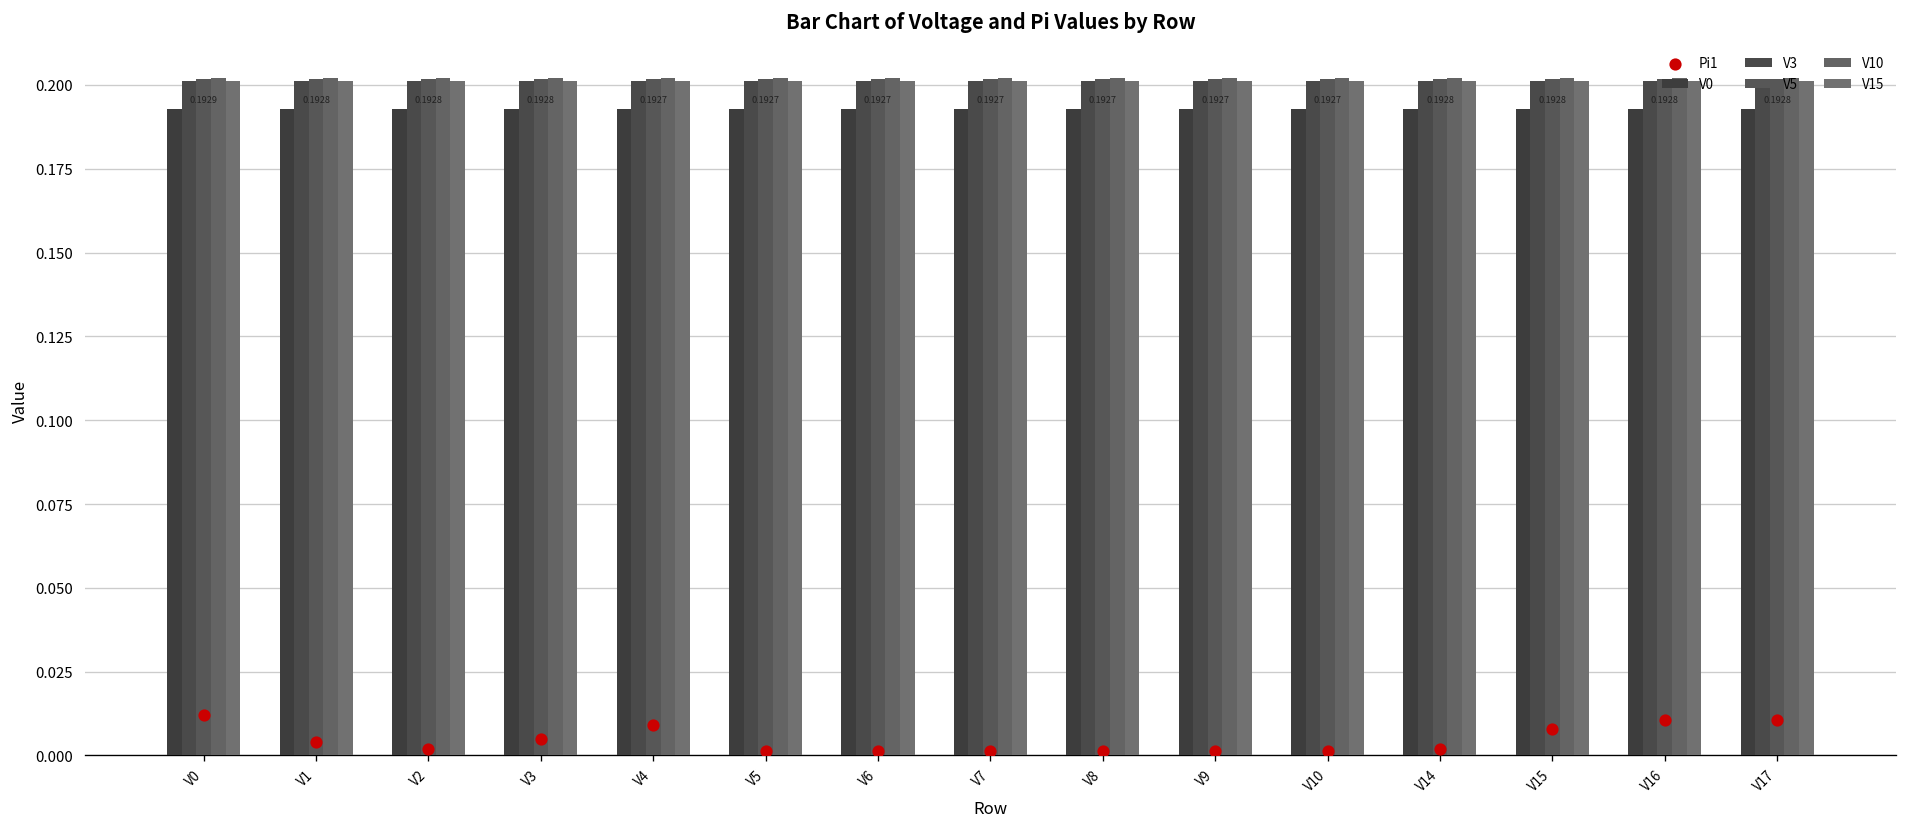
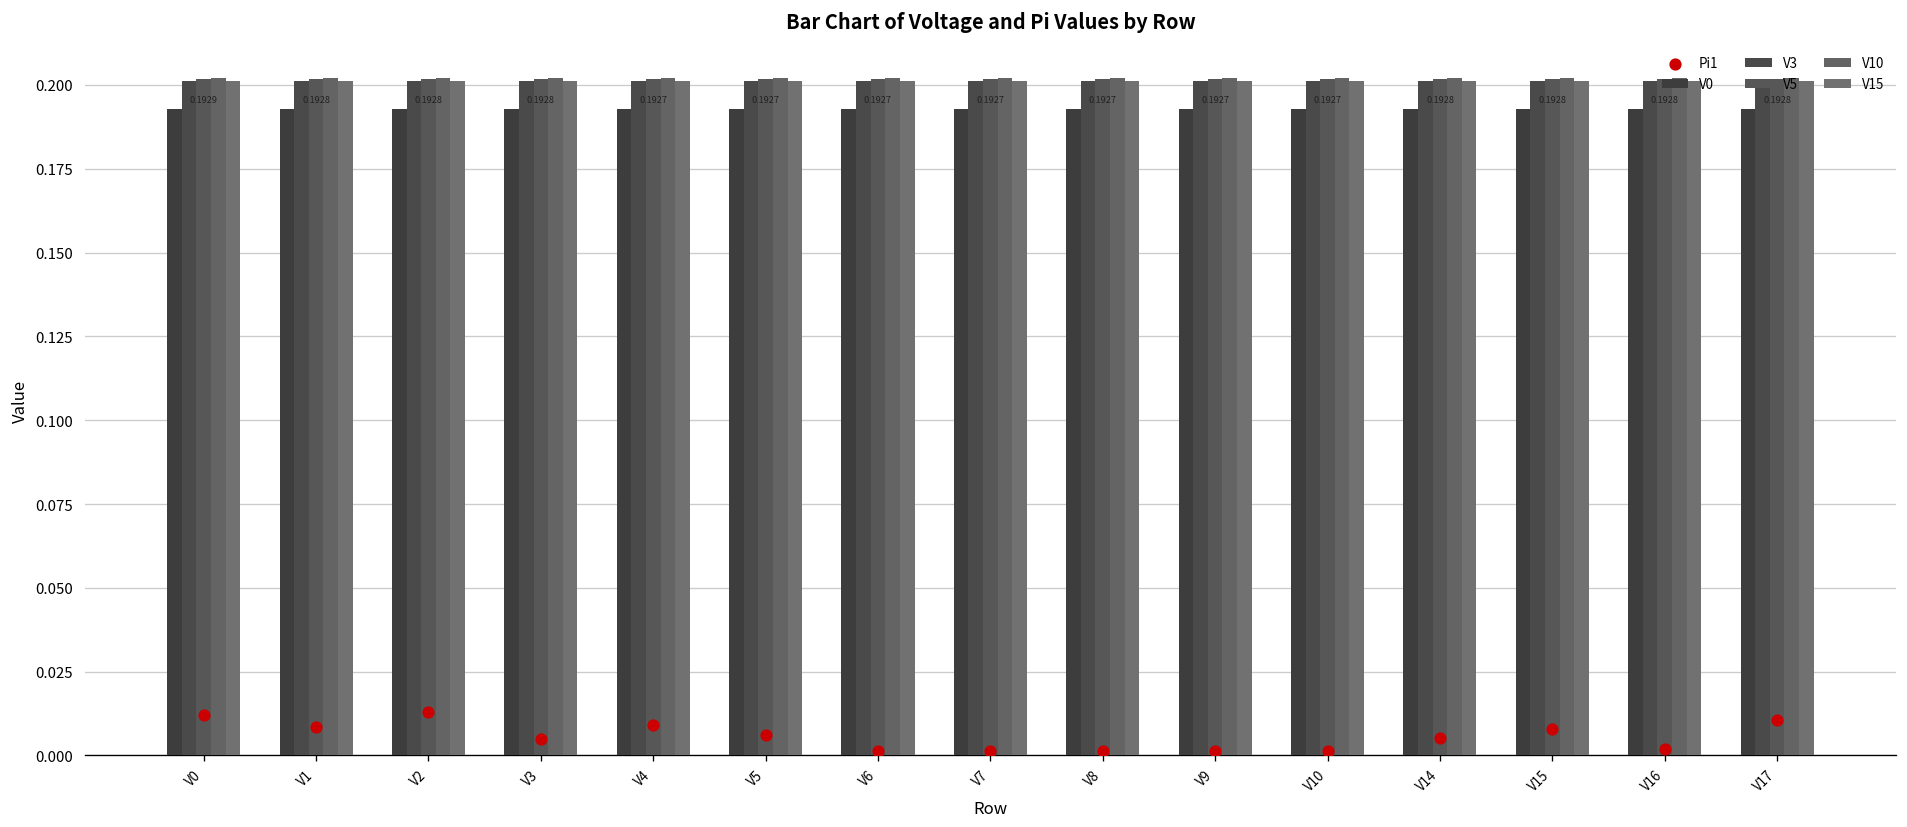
Pi1, V1: 0.004 -> 0.008
Pi1, V2: 0.002 -> 0.013
Pi1, V5: 0.001 -> 0.006
Pi1, V14: 0.002 -> 0.005
Pi1, V16: 0.011 -> 0.002
